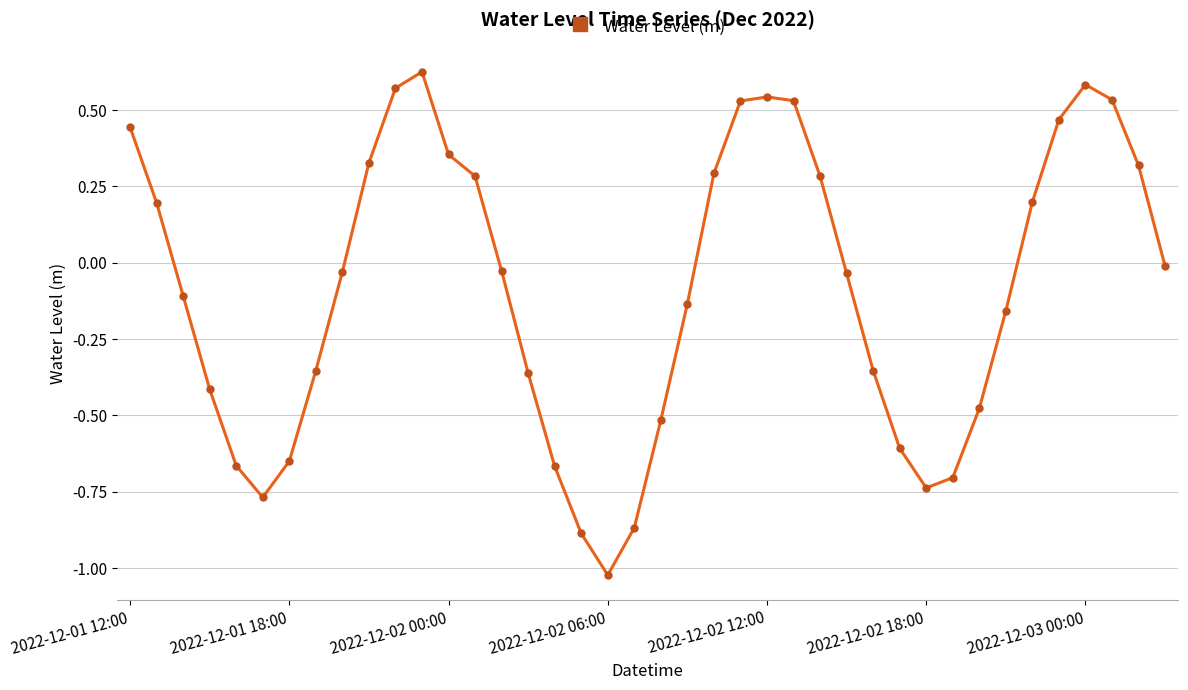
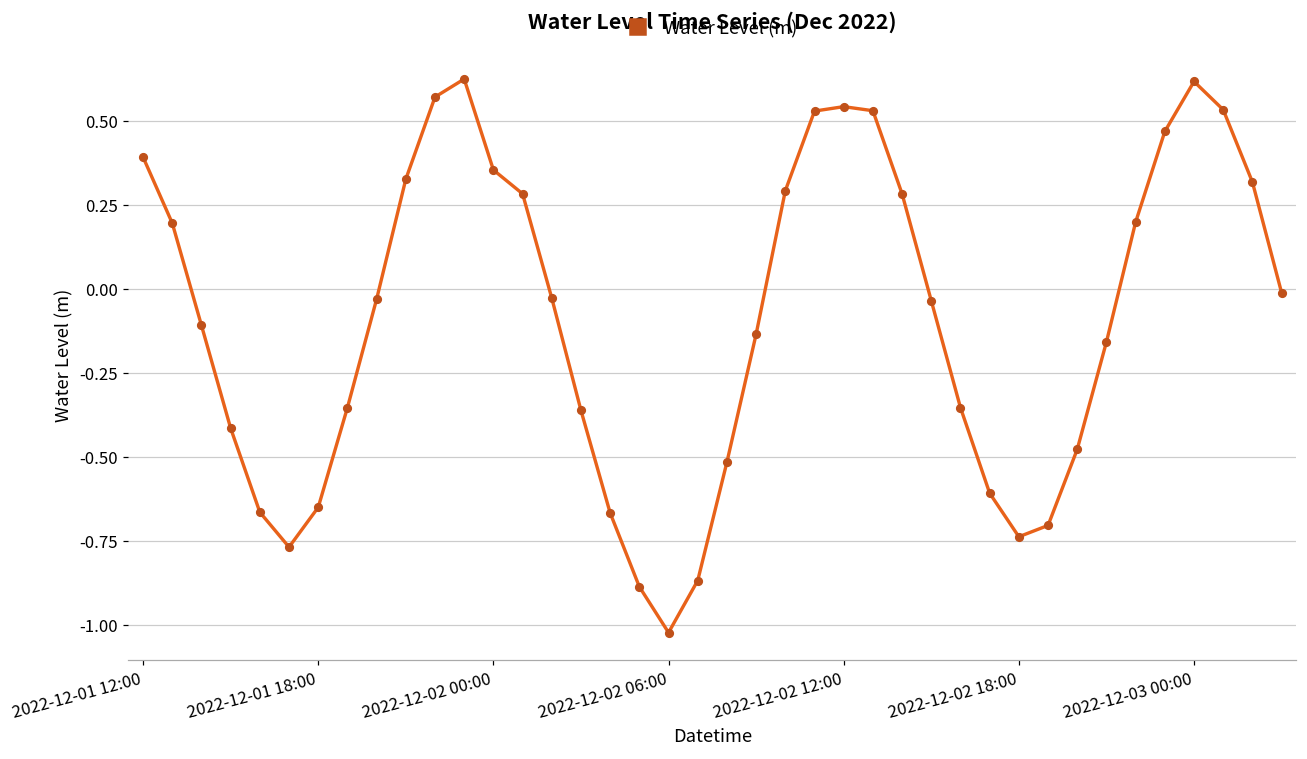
2022-12-01 12:00: 0.44 -> 0.39
2022-12-03 00:00: 0.58 -> 0.62
